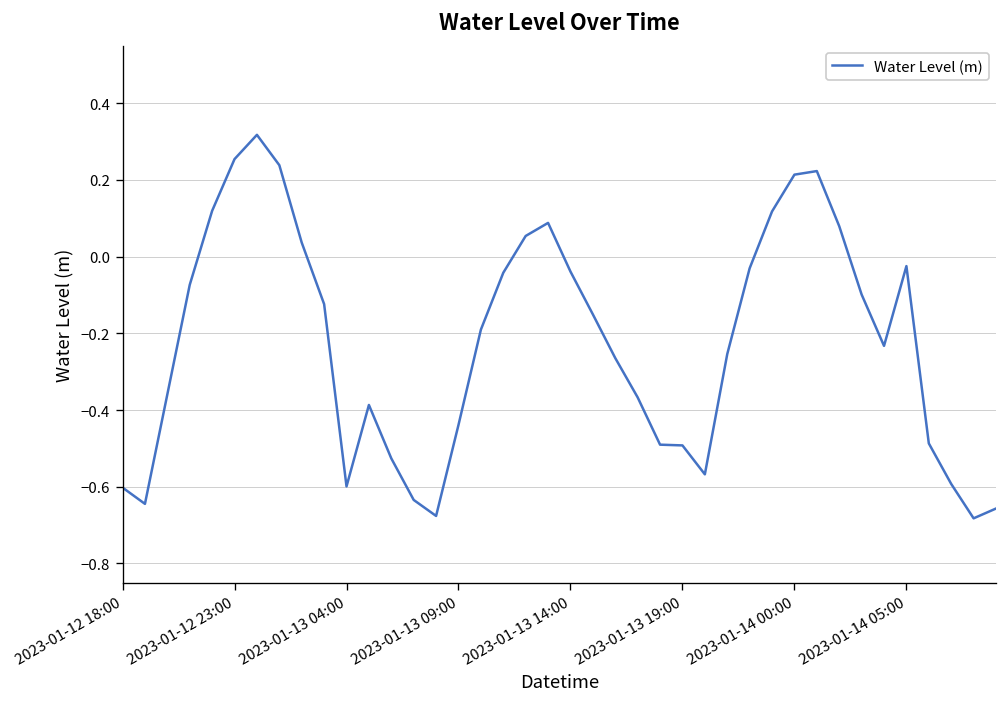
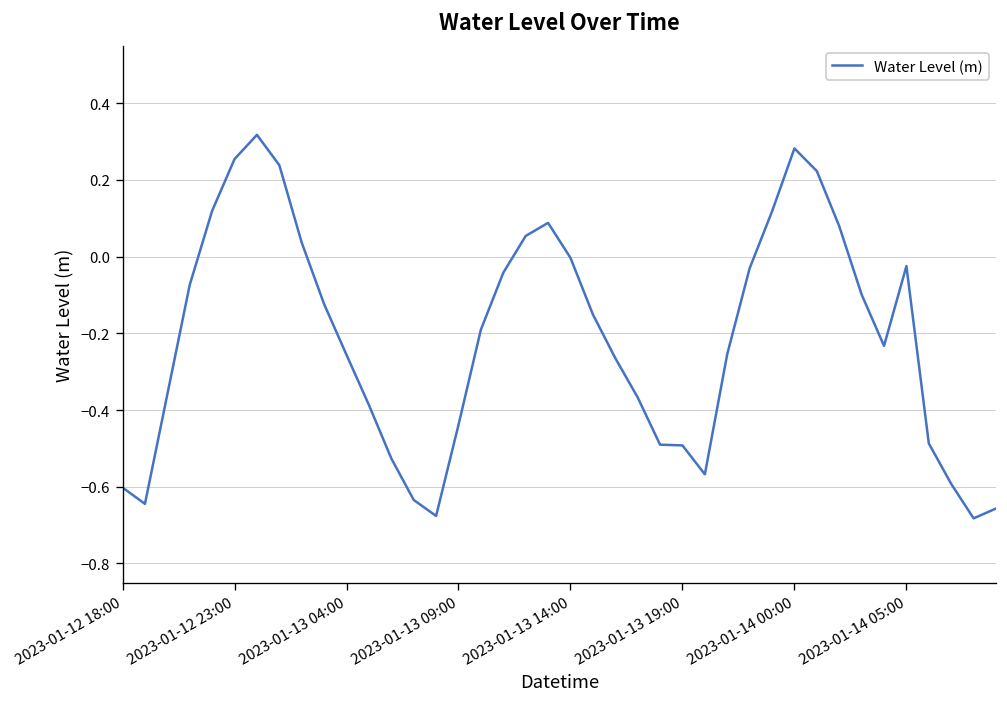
2023-01-13 04:00: -0.60 -> -0.26
2023-01-13 14:00: -0.04 -> 0.00
2023-01-14 00:00: 0.21 -> 0.28
